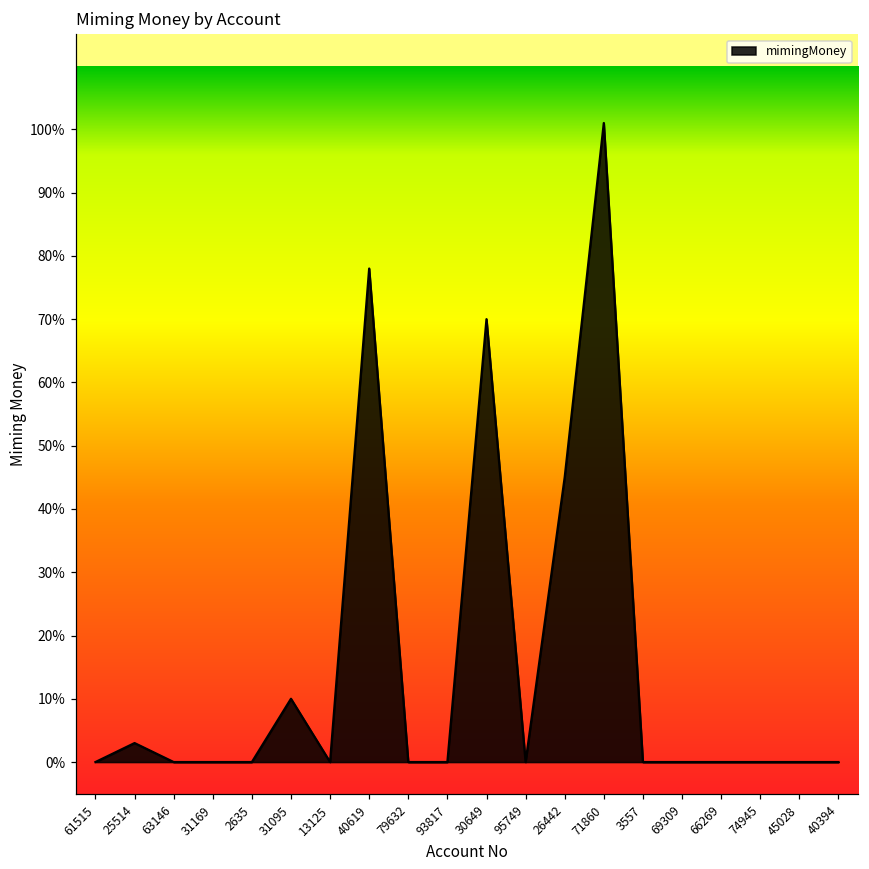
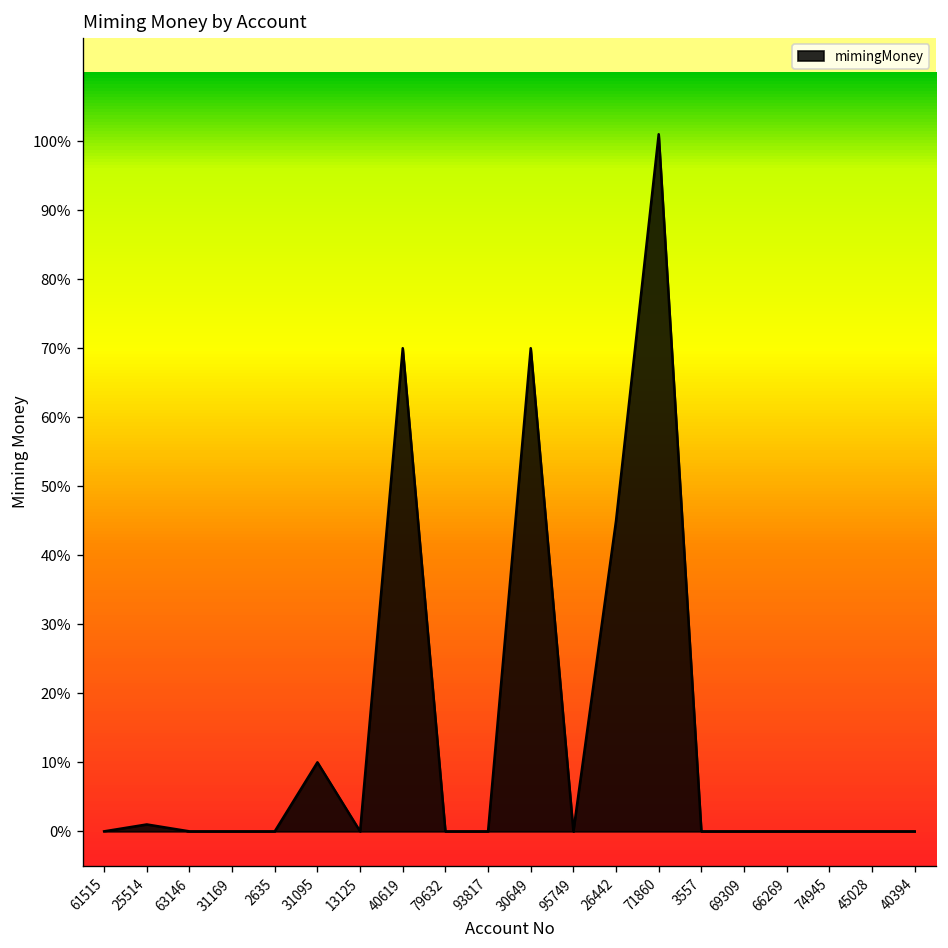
25514: 3% -> 1%
40619: 78% -> 70%
